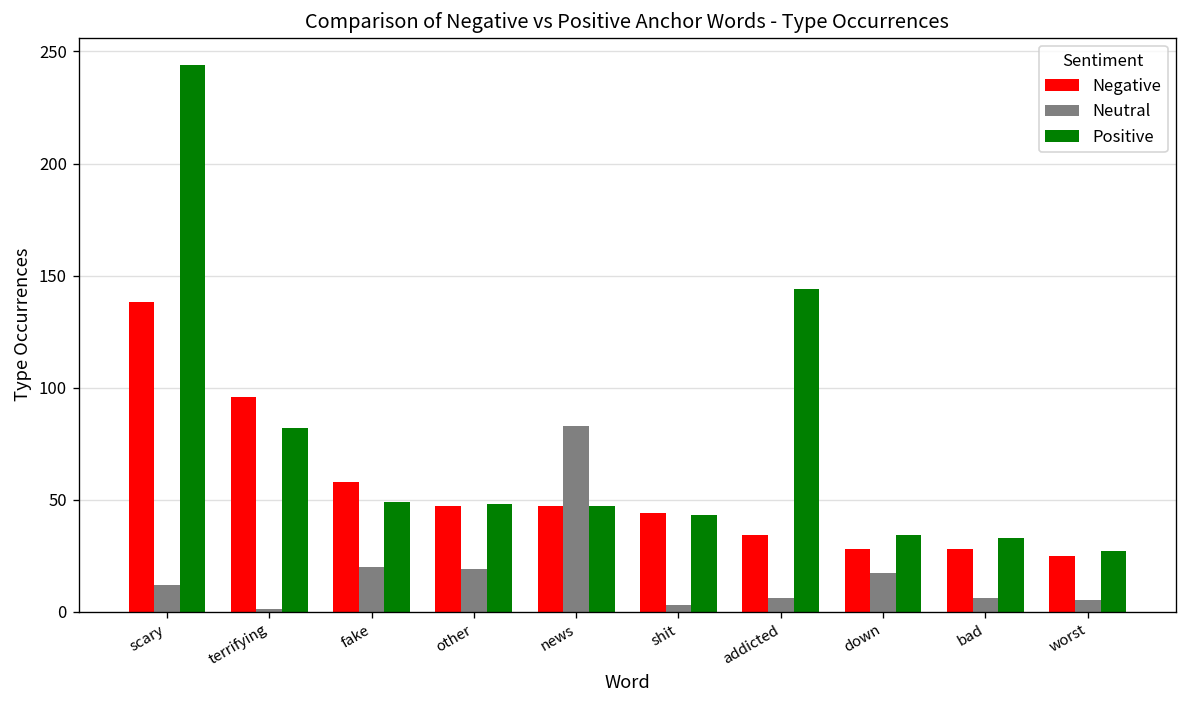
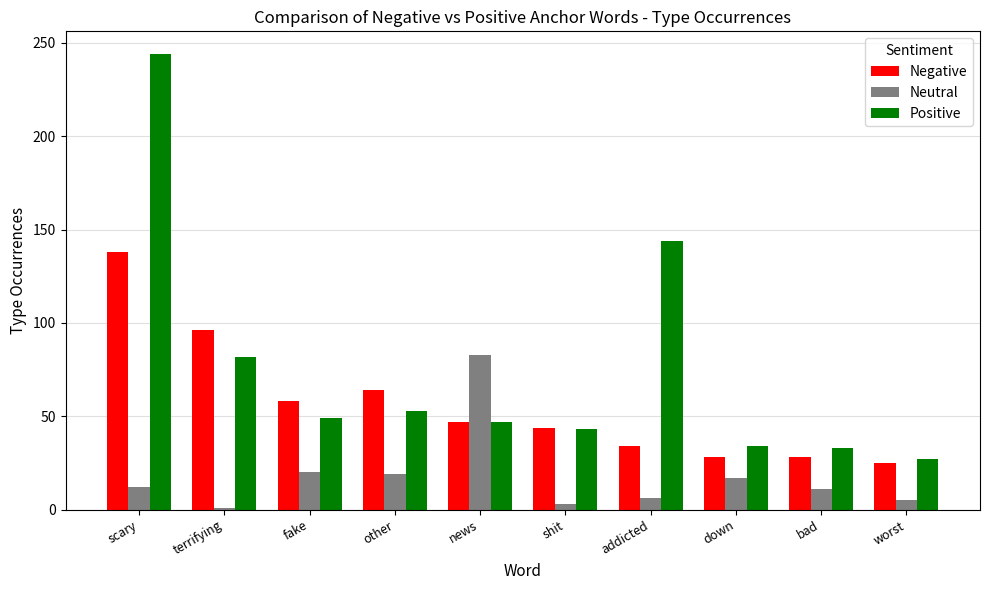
Negative, other: 47 -> 64
Positive, other: 48 -> 53
Neutral, bad: 6 -> 11
